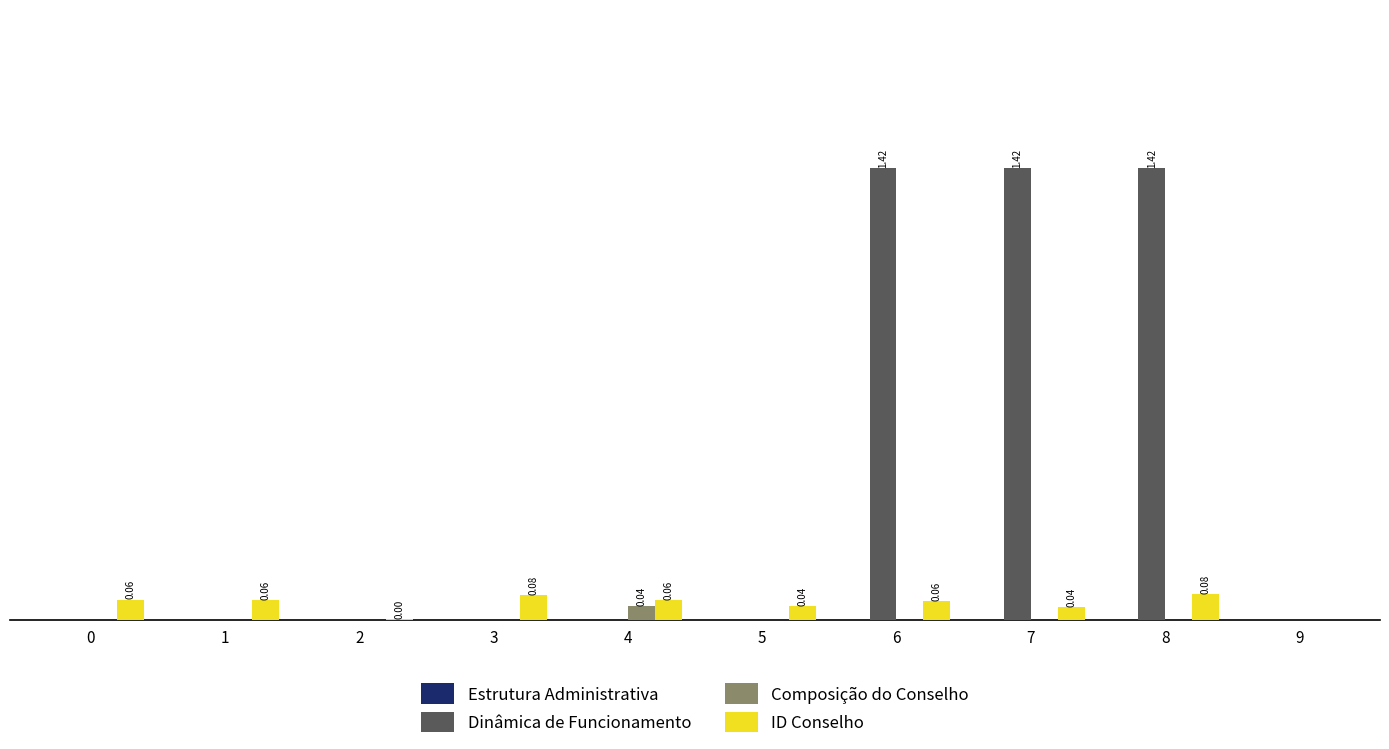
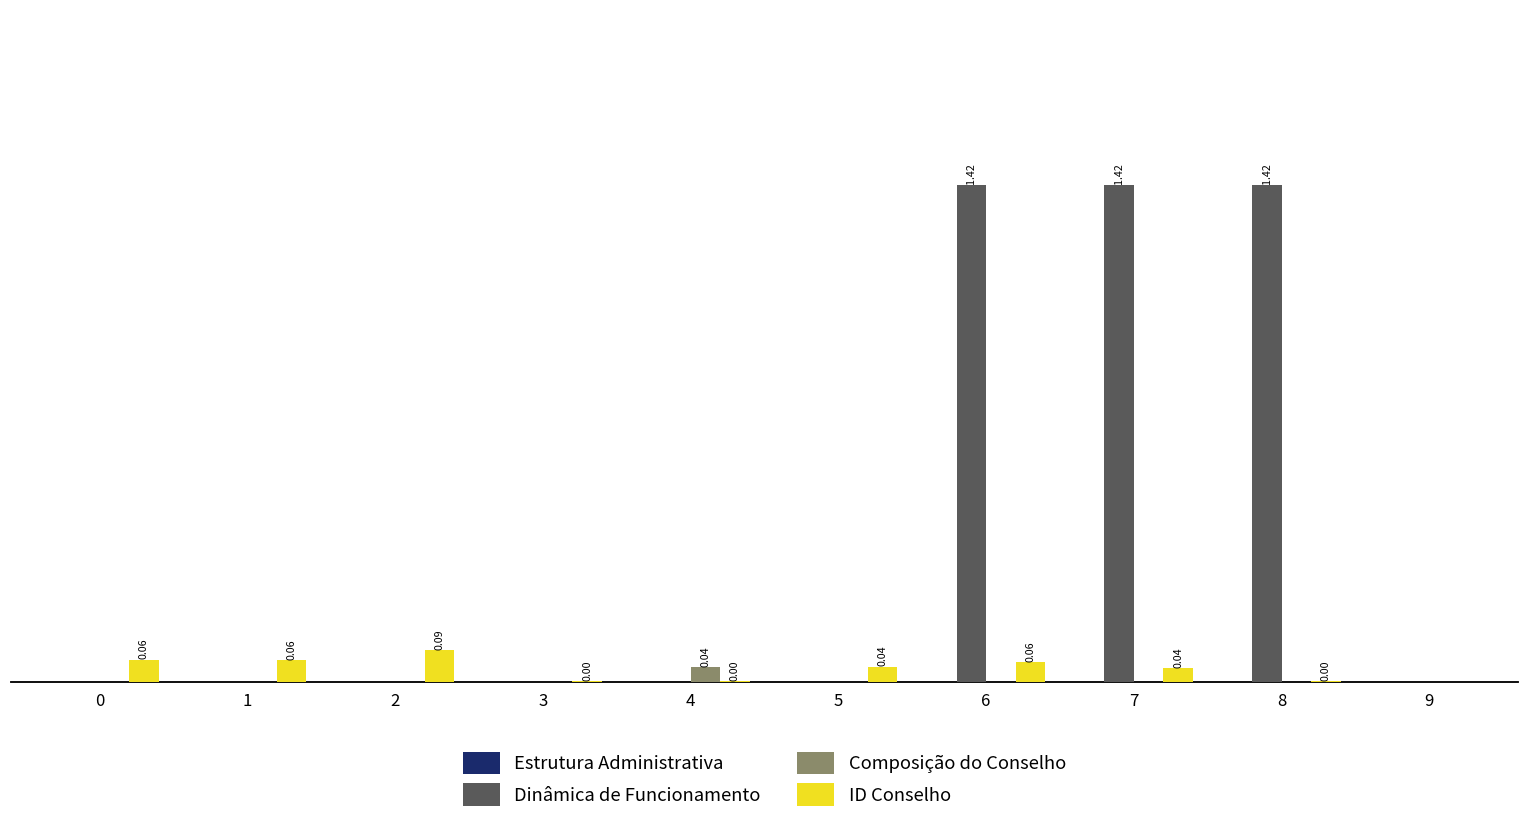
ID Conselho, 2: 0.00 -> 0.09
ID Conselho, 3: 0.08 -> 0.00
ID Conselho, 4: 0.06 -> 0.00
ID Conselho, 8: 0.08 -> 0.00
